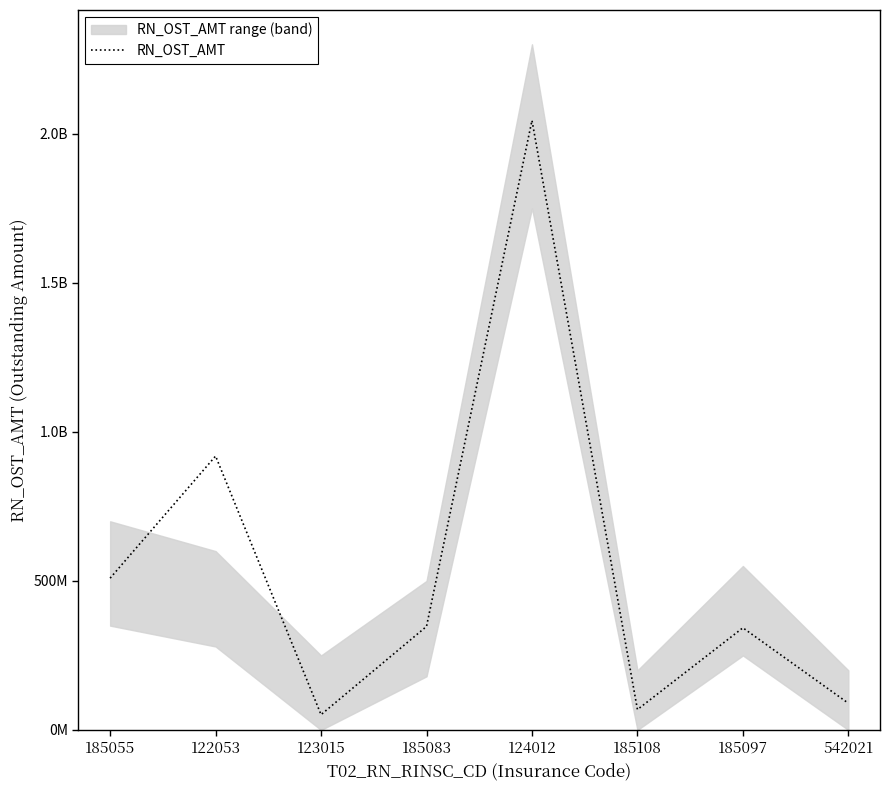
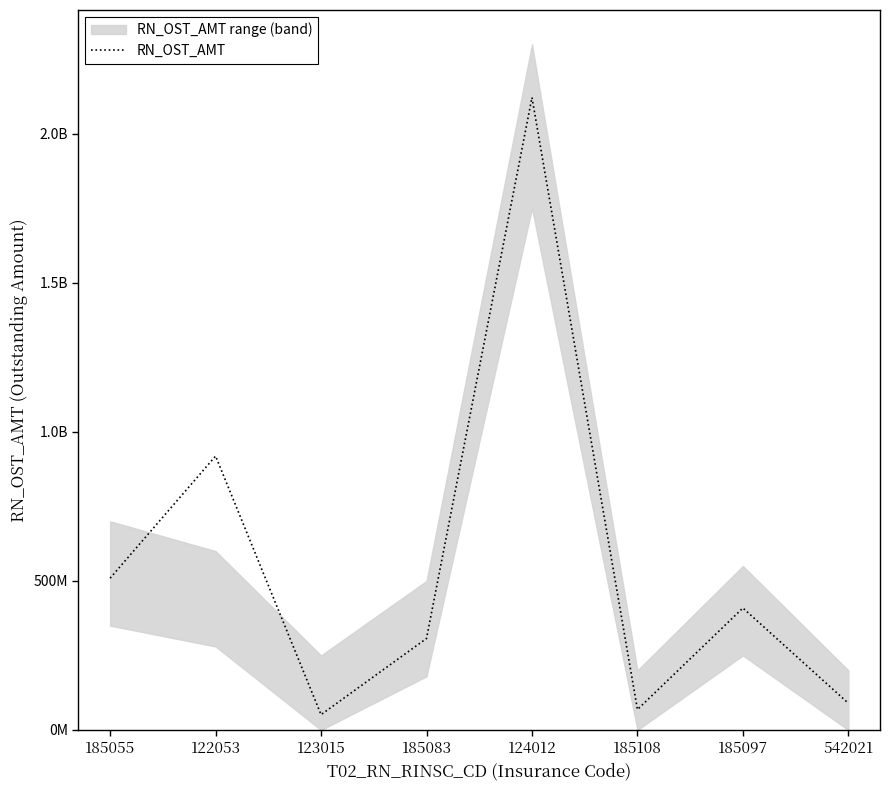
RN_OST_AMT, 185083: 350000000 -> 310000000
RN_OST_AMT, 124012: 2040000000 -> 2120000000
RN_OST_AMT, 185097: 340000000 -> 410000000
